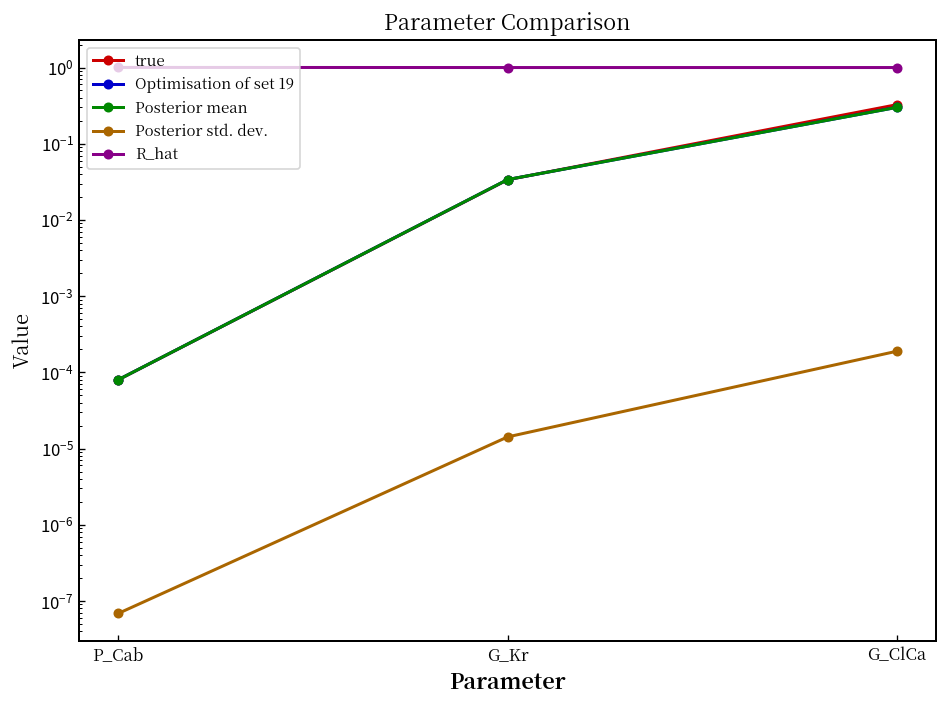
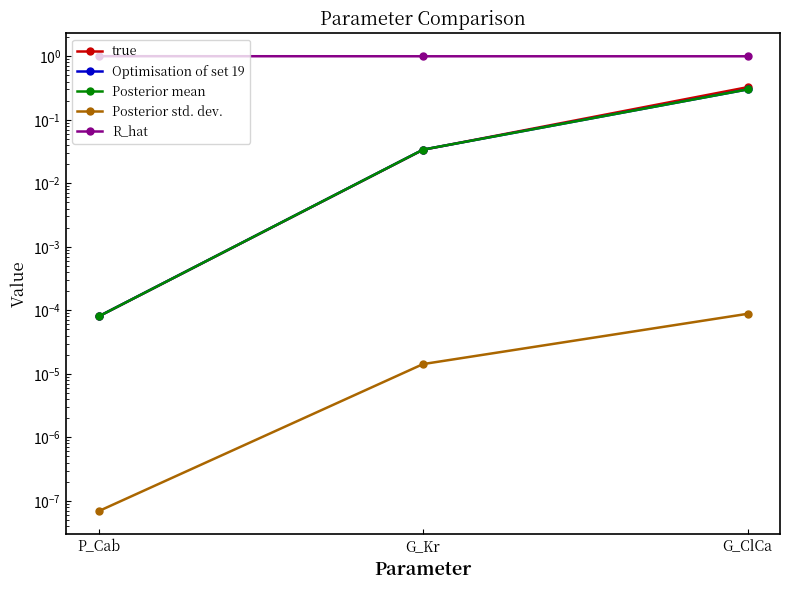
Posterior std. dev., G_ClCa: 0.00019 -> 0.00009
